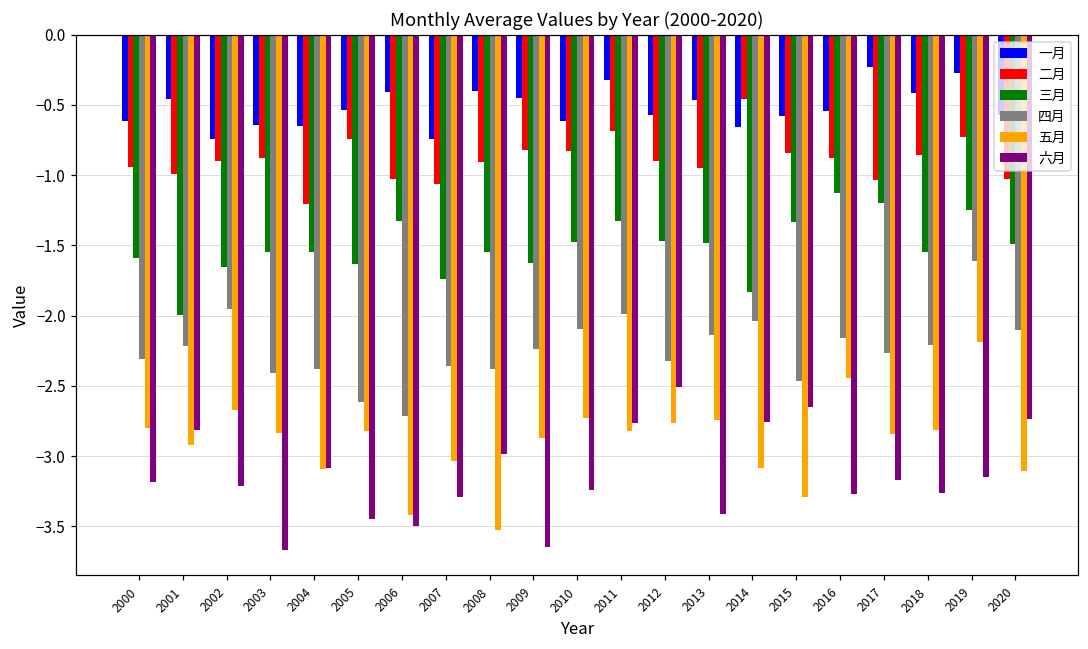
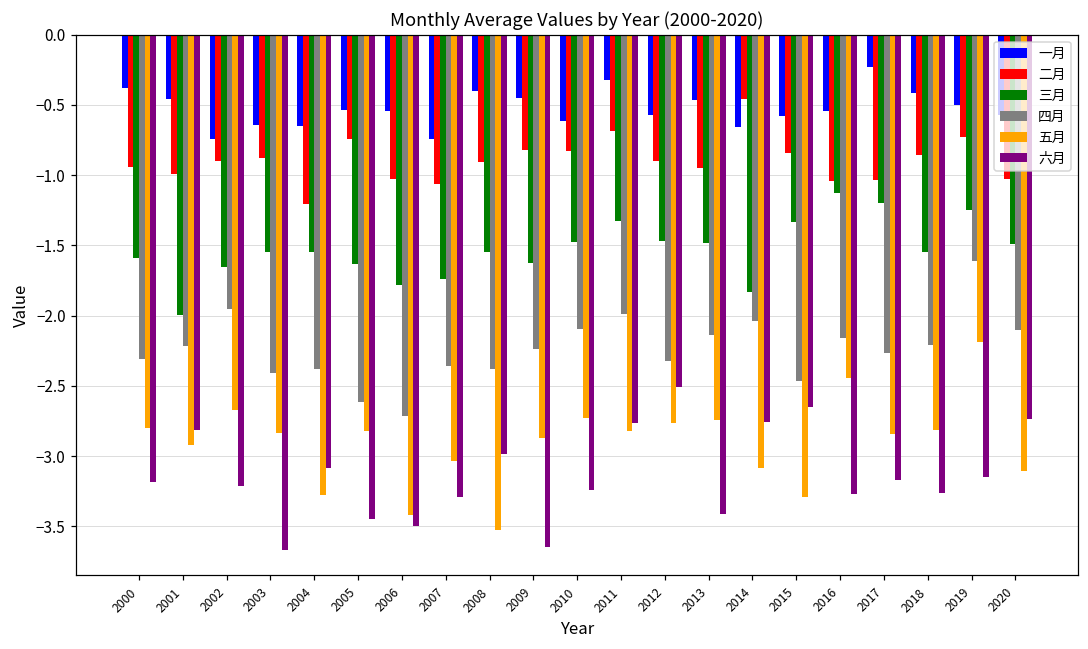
一月, 2000: -0.61 -> -0.38
五月, 2004: -3.09 -> -3.28
一月, 2006: -0.41 -> -0.55
三月, 2006: -1.32 -> -1.78
二月, 2016: -0.88 -> -1.04
一月, 2019: -0.28 -> -0.50
